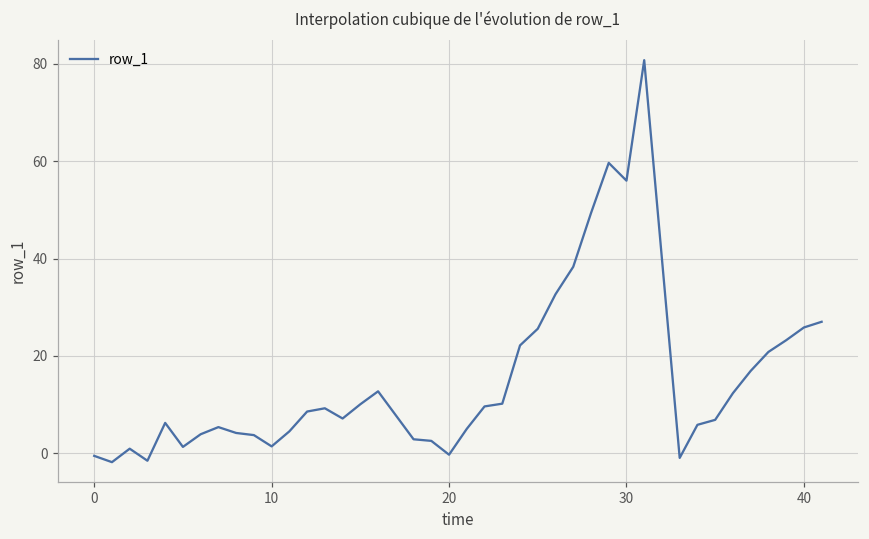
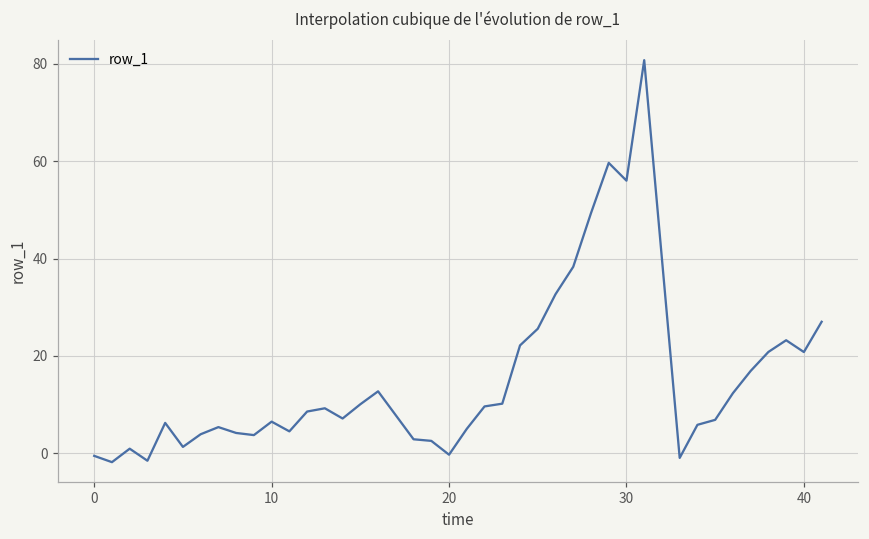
10: 1 -> 6
40: 26 -> 21
